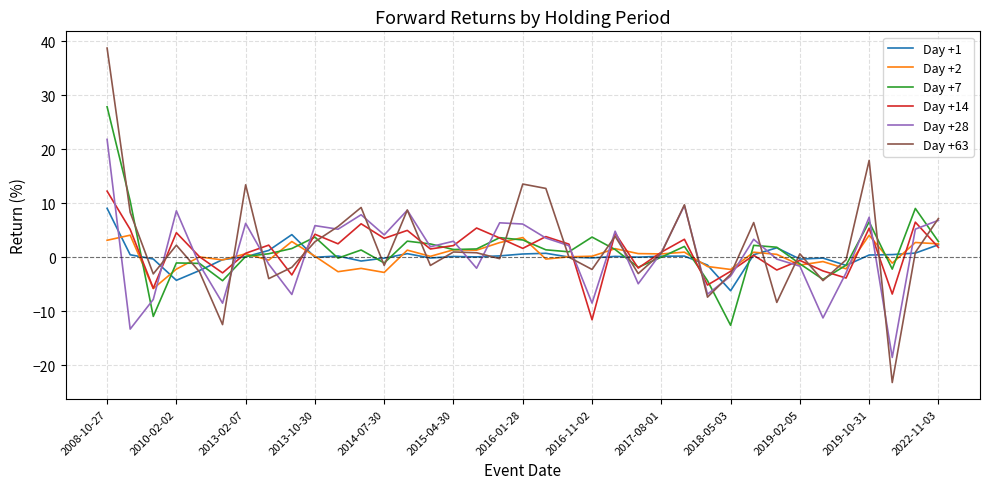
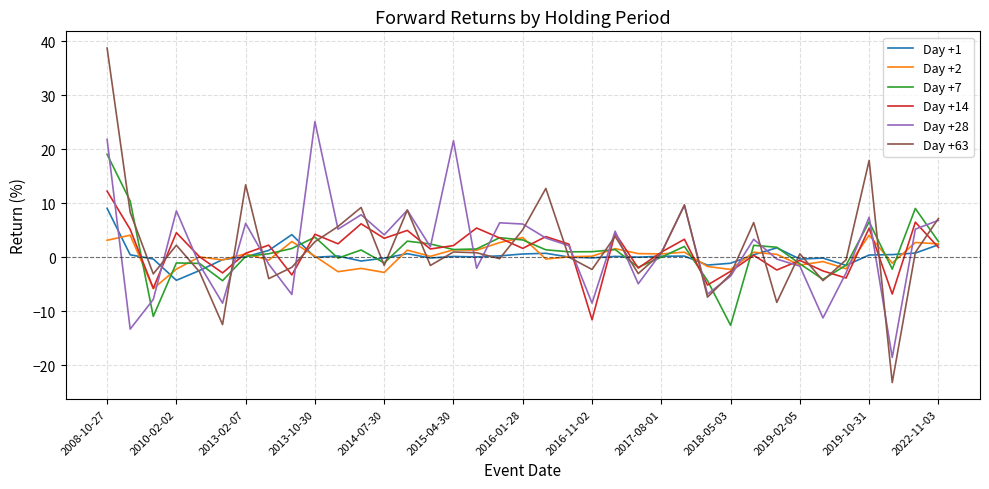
Day +7, 2008-10-27: 28 -> 19
Day +28, 2013-10-30: 6 -> 25
Day +28, 2015-04-30: 3 -> 22
Day +63, 2016-01-28: 14 -> 5
Day +7, 2016-11-02: 4 -> 1
Day +1, 2018-05-03: -6 -> -1
